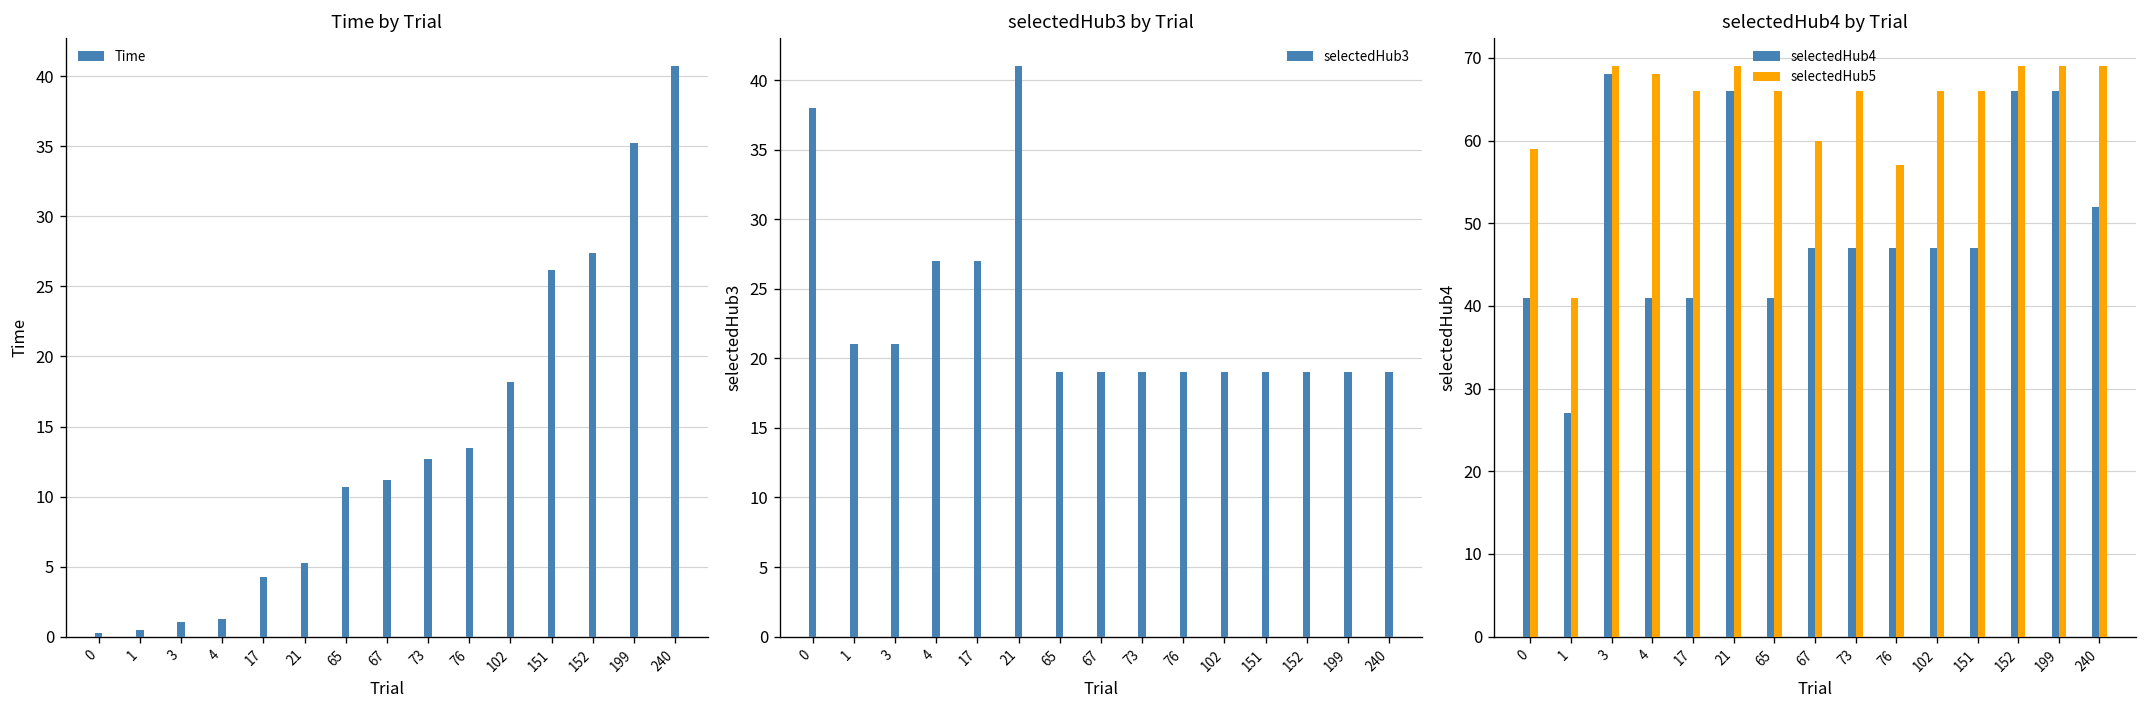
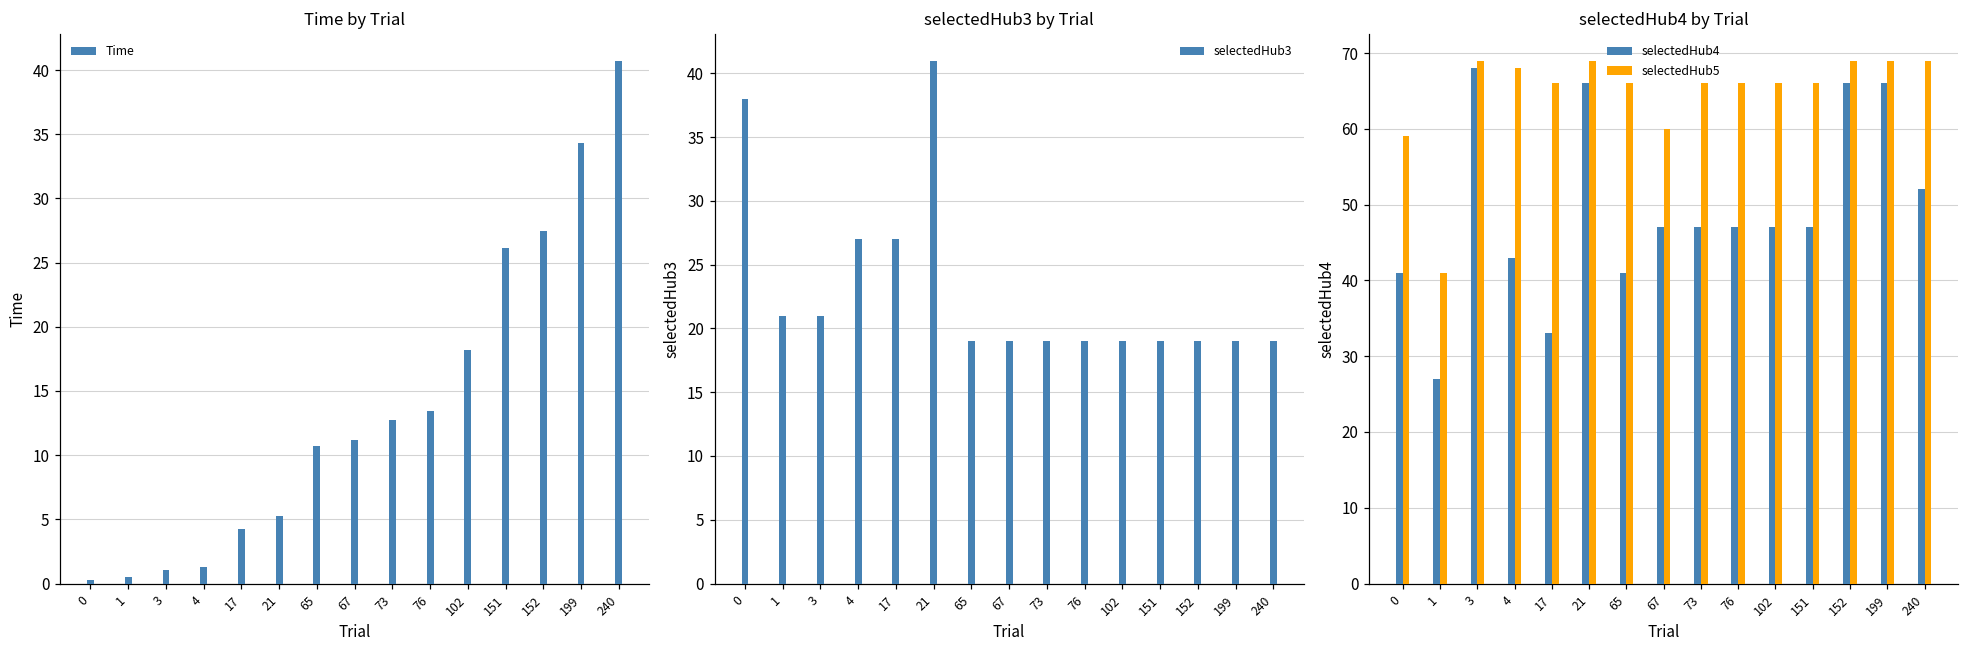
Time by Trial, 199: 35.2 -> 34.3
selectedHub4 by Trial, selectedHub4, 4: 41 -> 43
selectedHub4 by Trial, selectedHub4, 17: 41 -> 33
selectedHub4 by Trial, selectedHub5, 76: 57 -> 66
